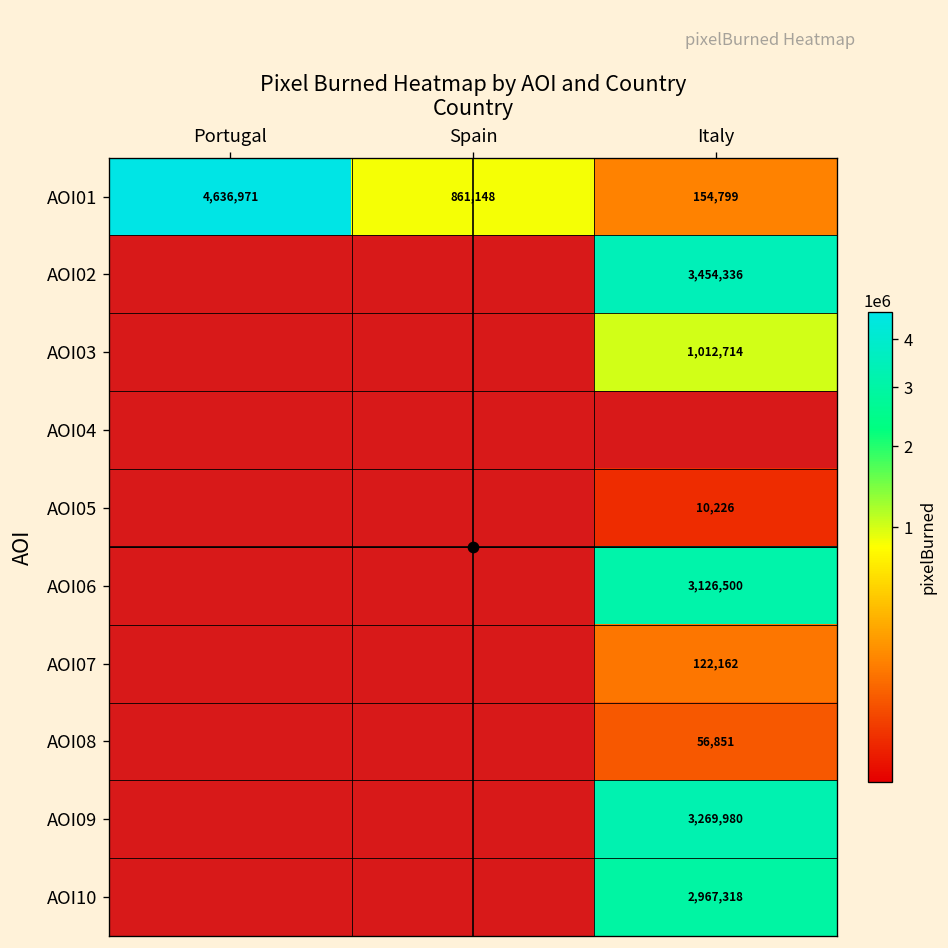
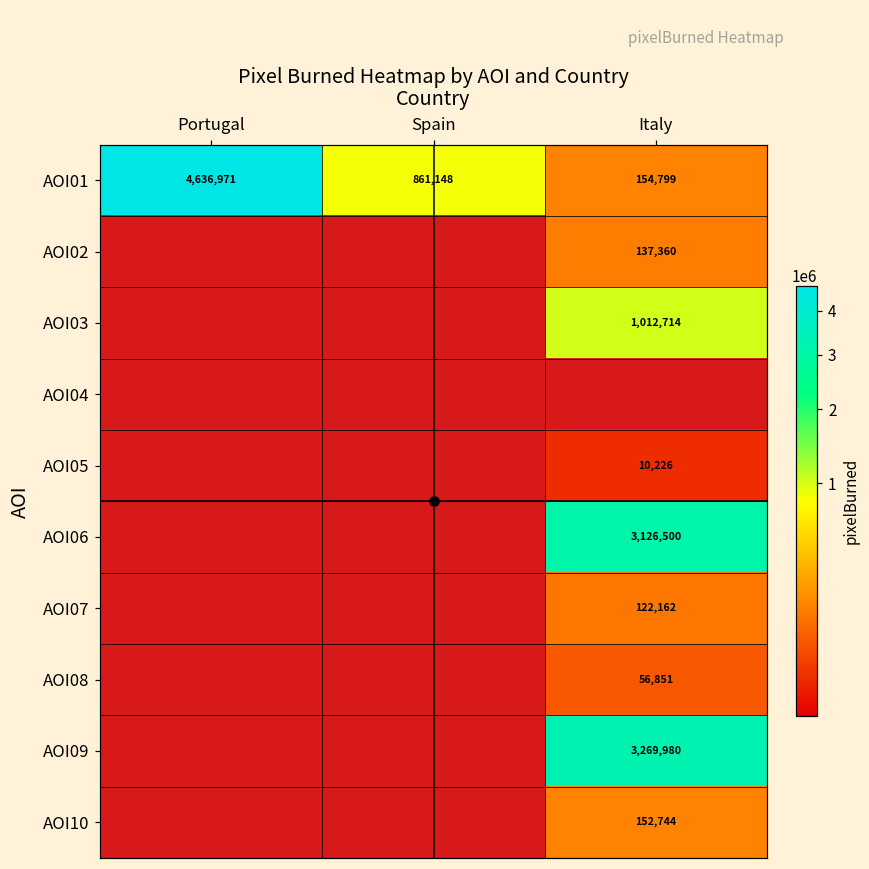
AOI02, Italy: 3,454,336 -> 137,360
AOI10, Italy: 2,967,318 -> 152,744
